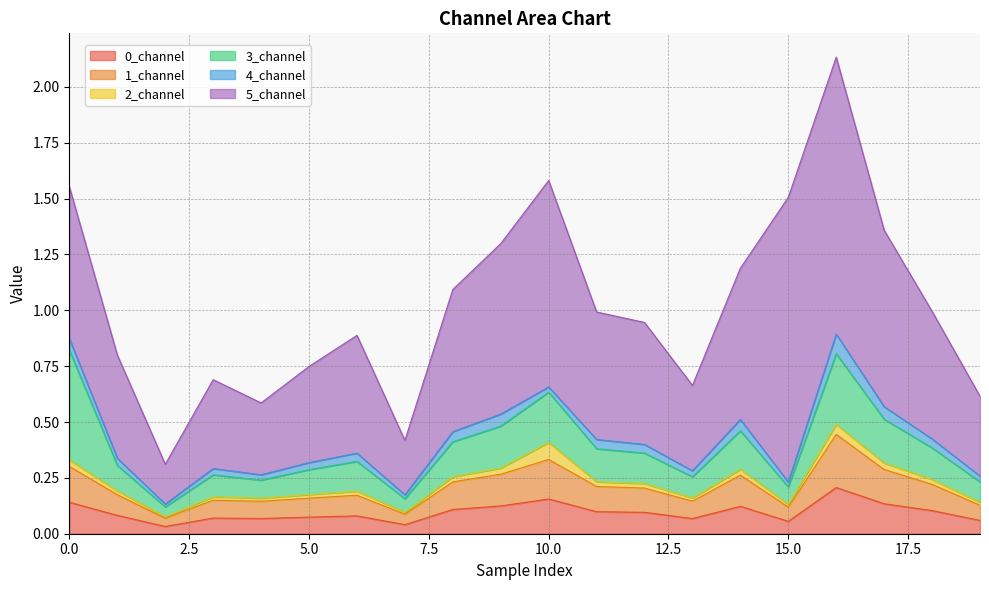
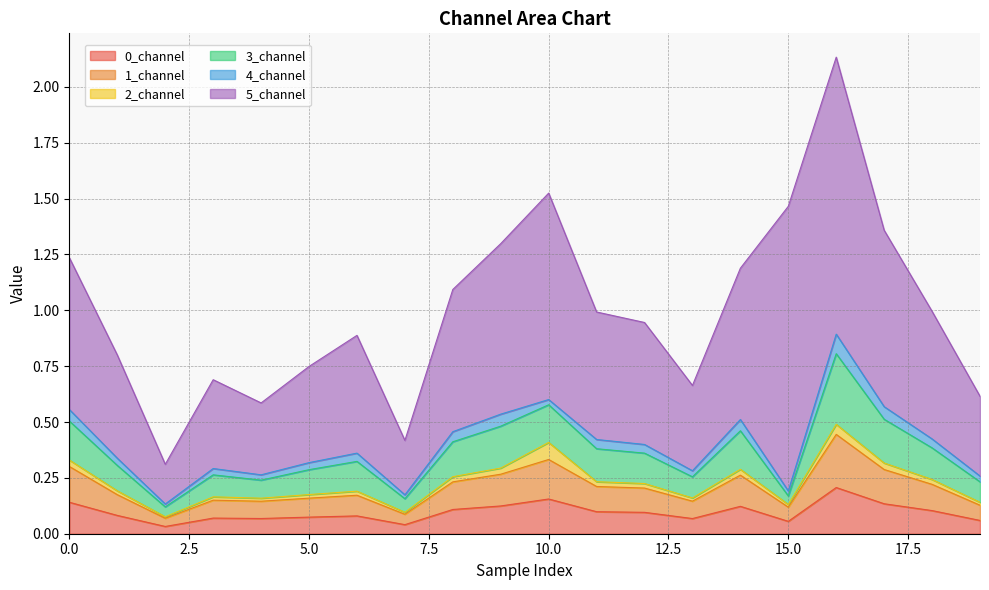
3_channel, 0.0: 0.49 -> 0.17
3_channel, 10.0: 0.23 -> 0.17
3_channel, 15.0: 0.08 -> 0.04
